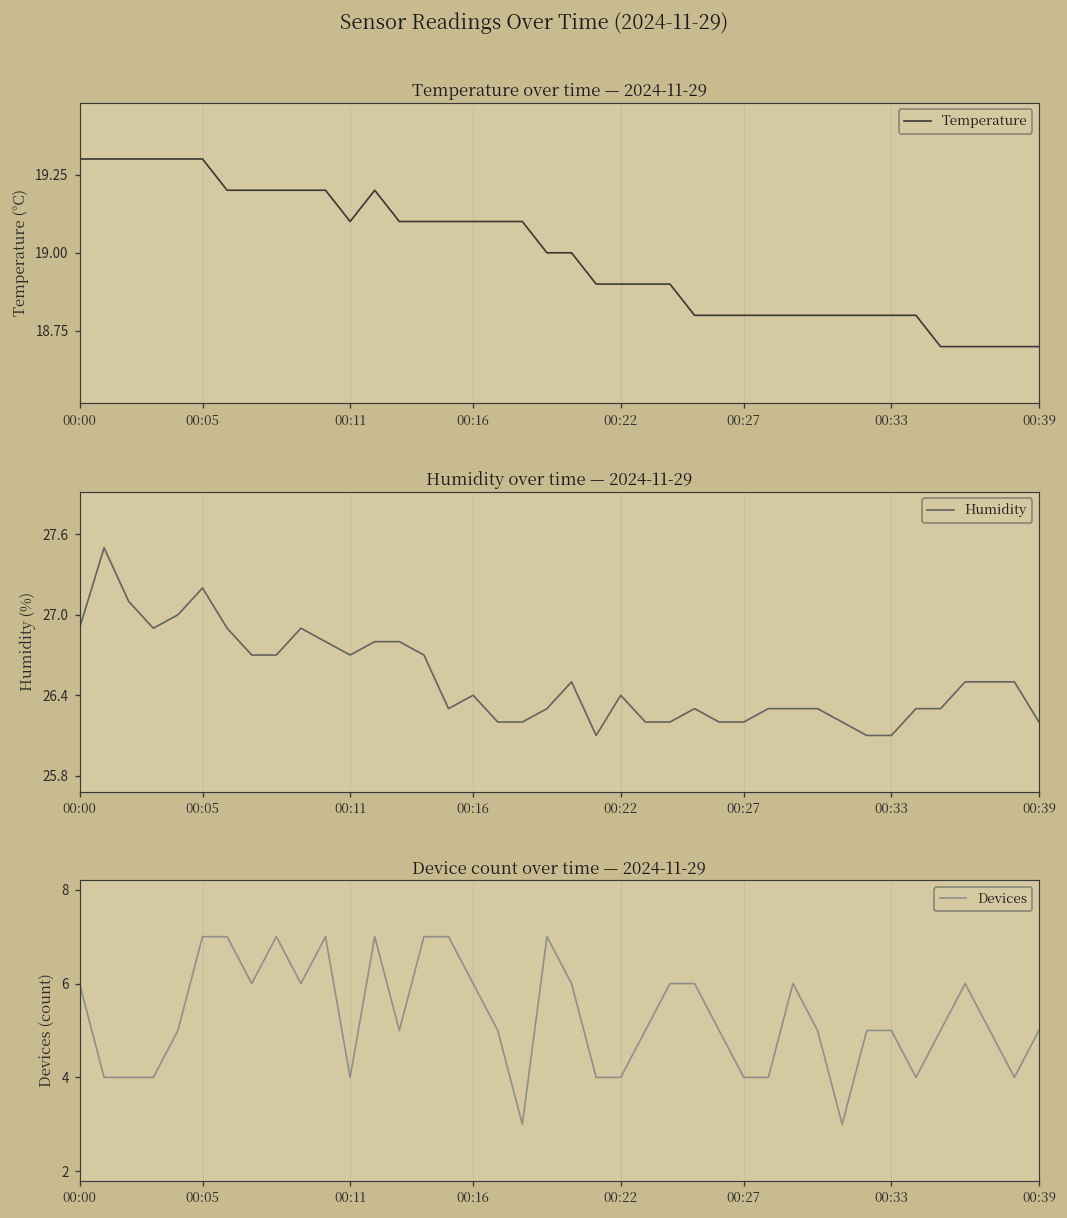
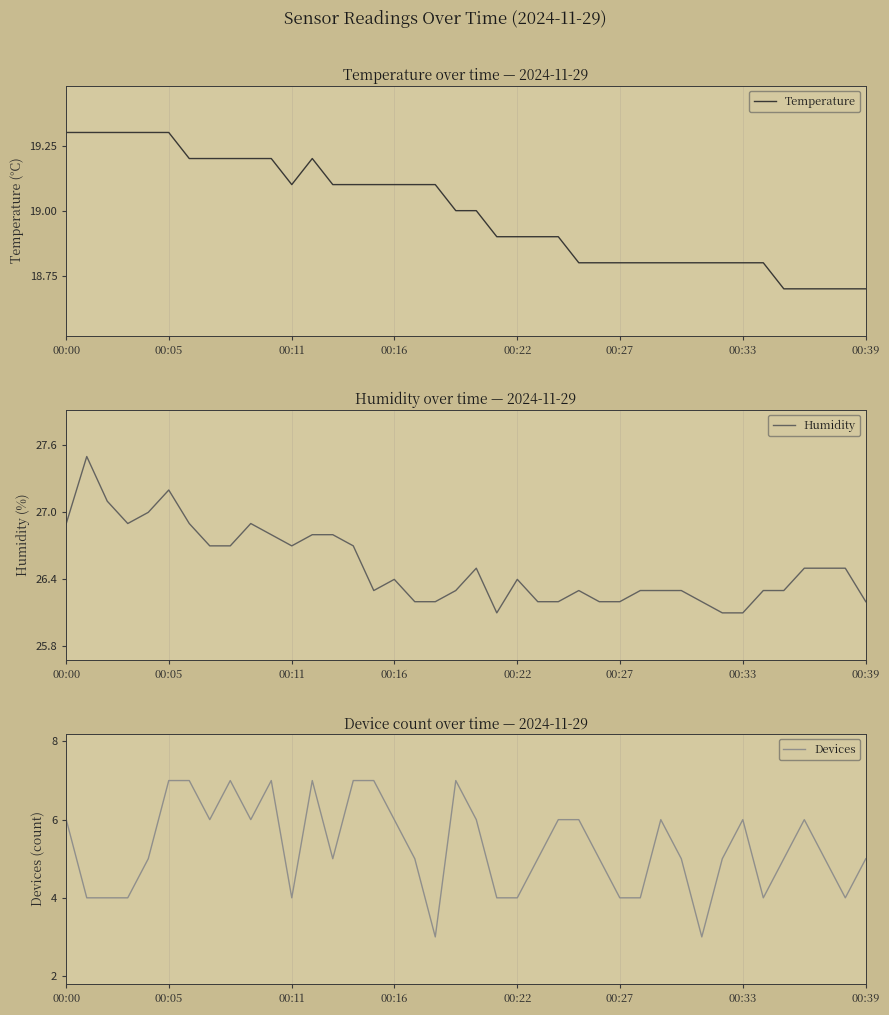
Device count over time — 2024-11-29, 00:33: 5 -> 6
